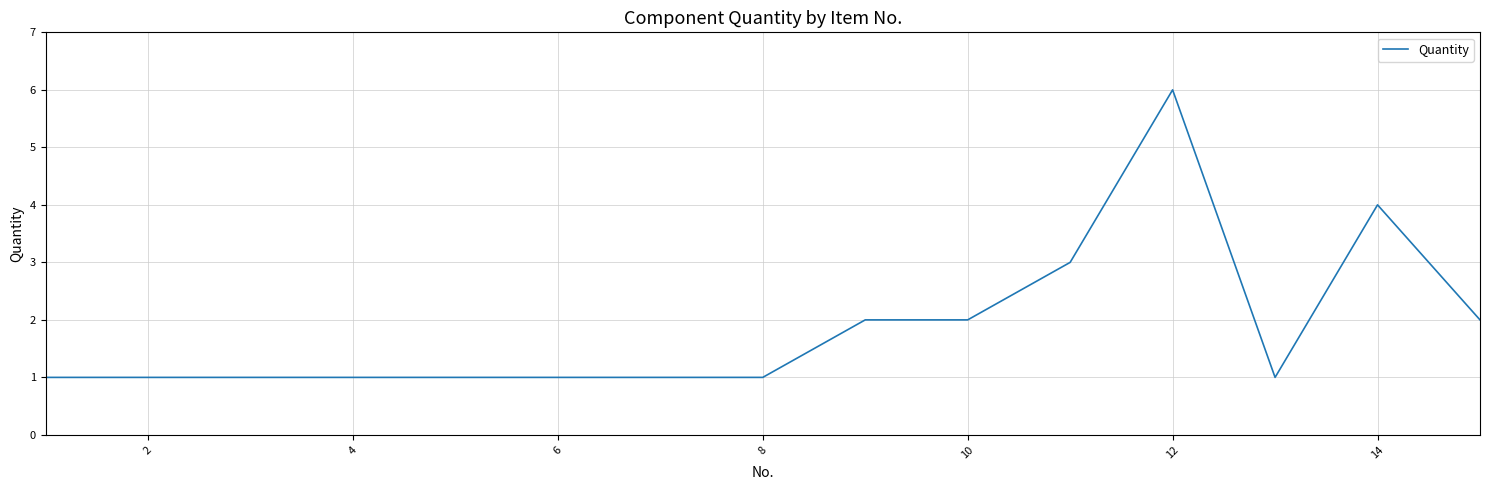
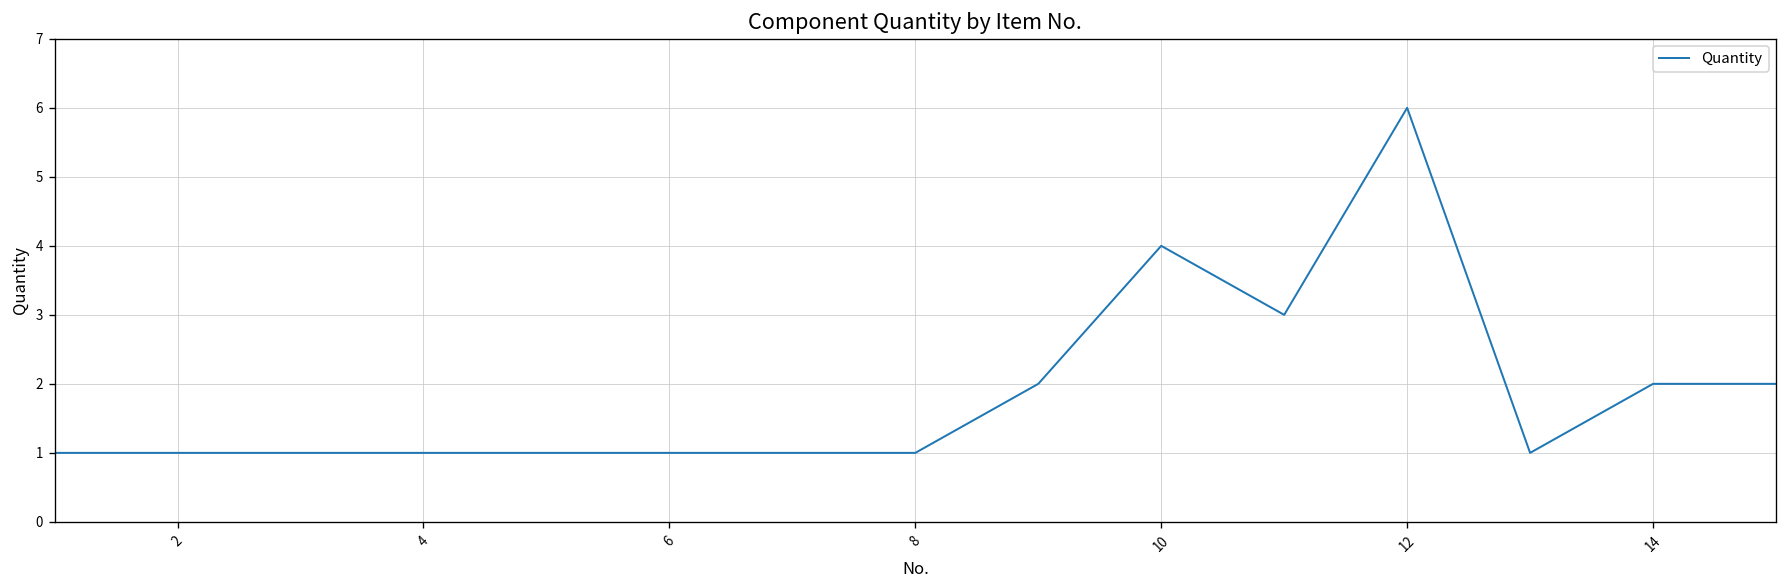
10: 2 -> 4
14: 4 -> 2
